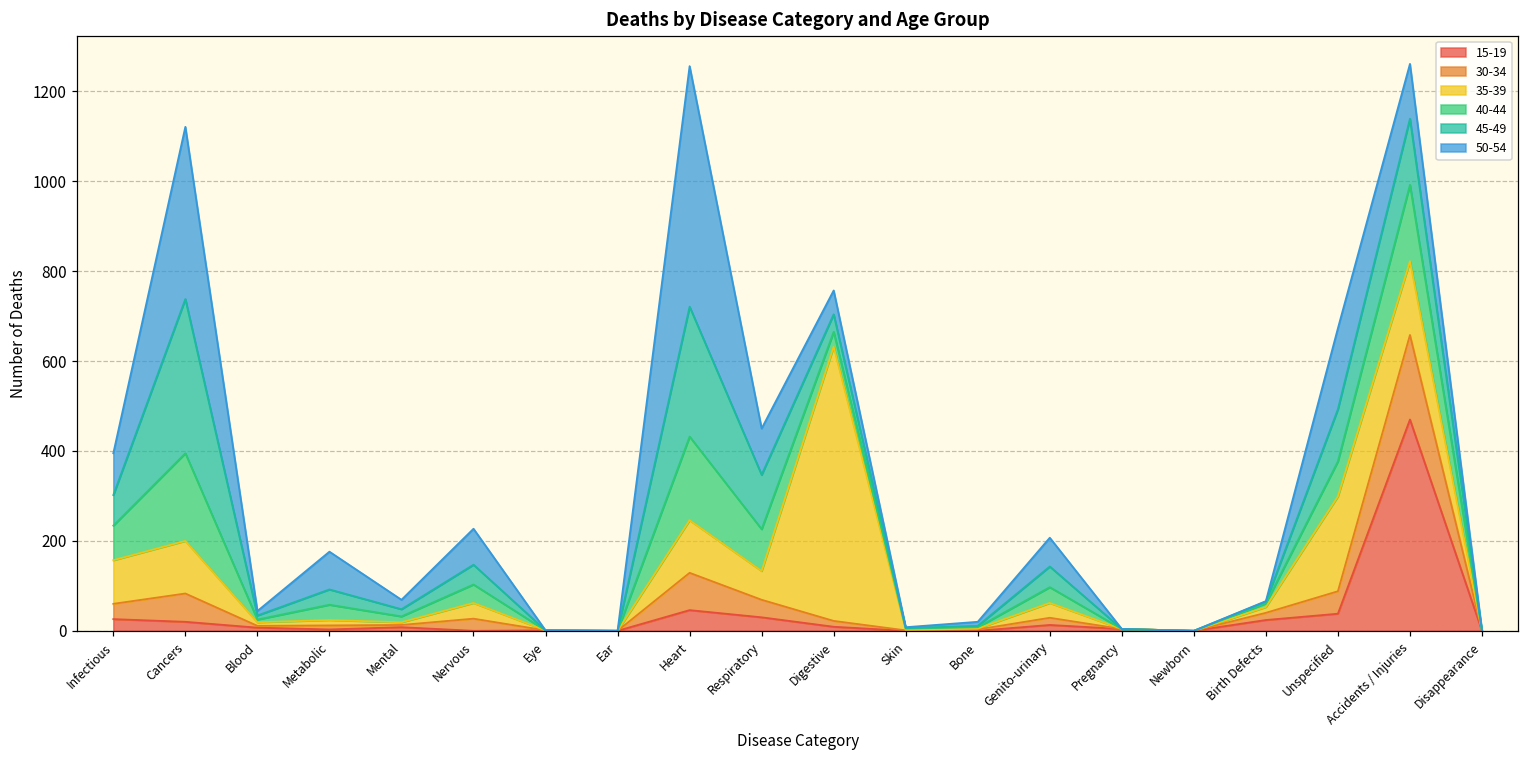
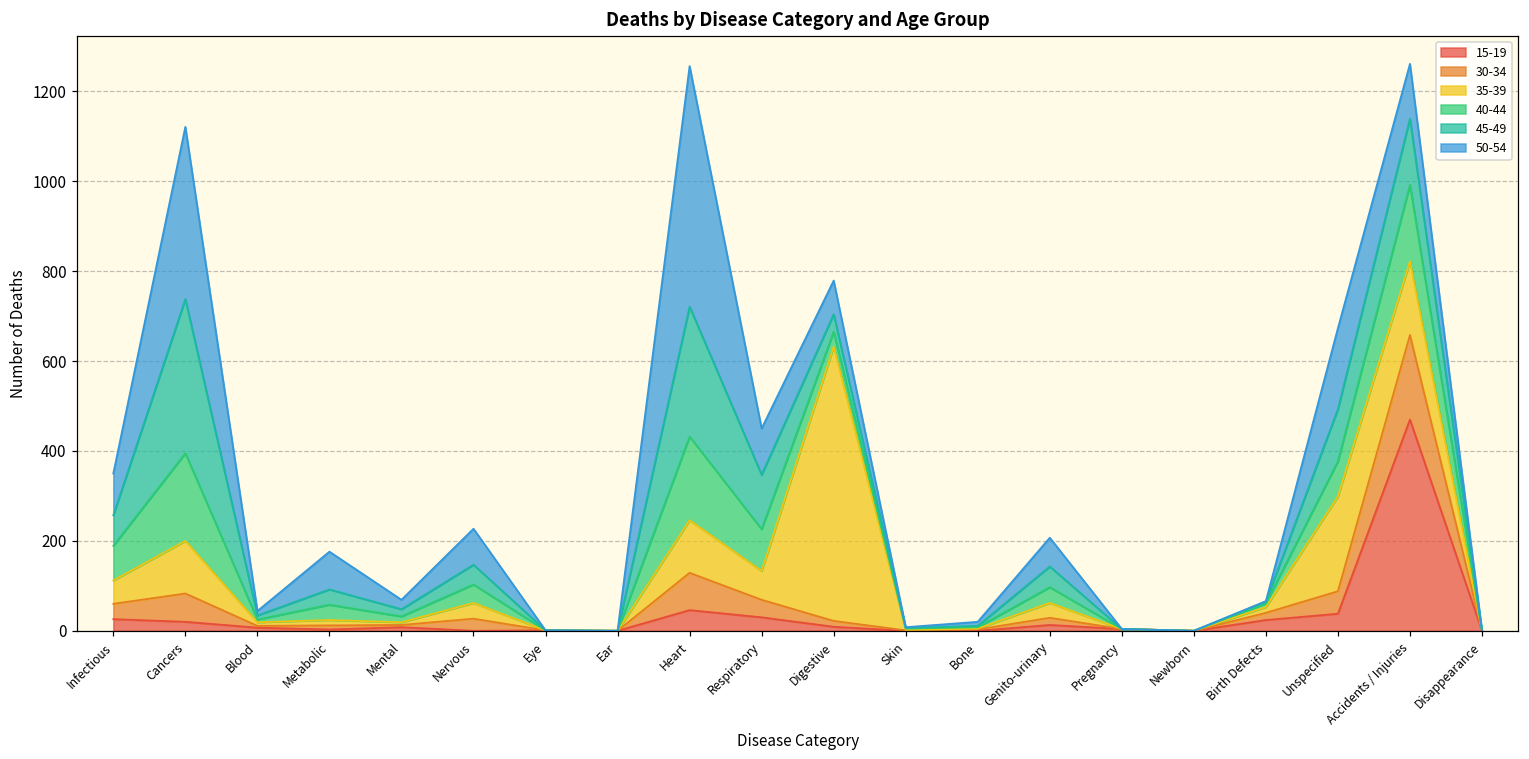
35-39, Infectious: 100 -> 50
50-54, Digestive: 50 -> 80
